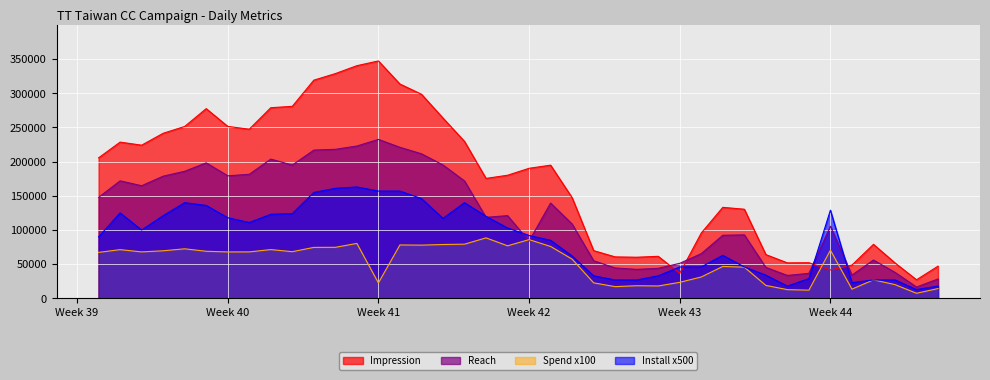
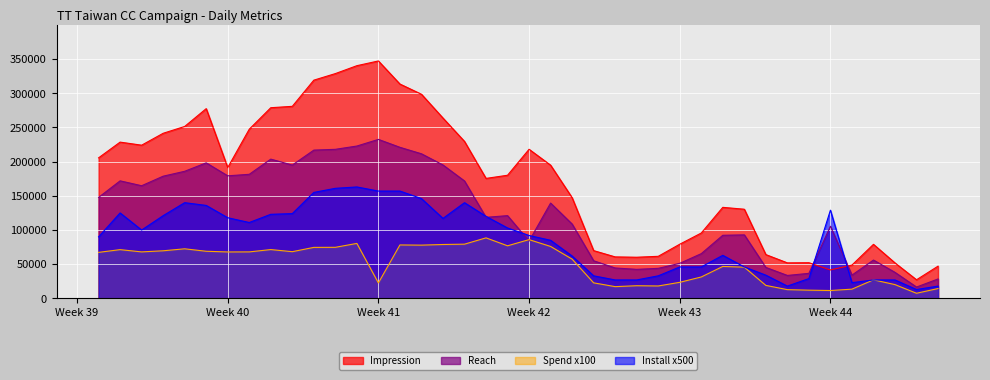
Impression, Week 40: 250000 -> 190000
Impression, Week 42: 190000 -> 220000
Impression, Week 43: 40000 -> 80000
Spend x100, Week 44: 70000 -> 10000
